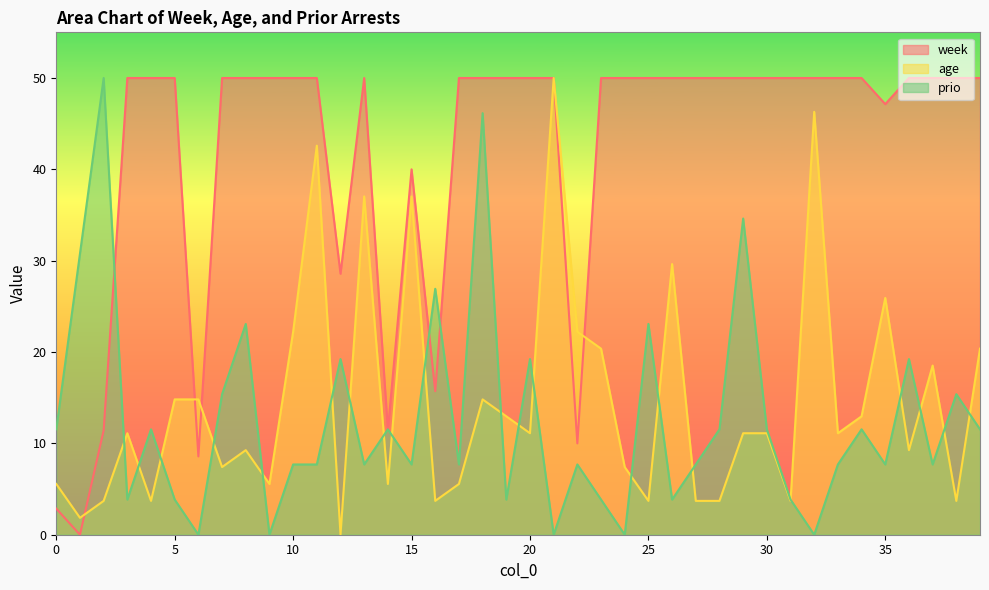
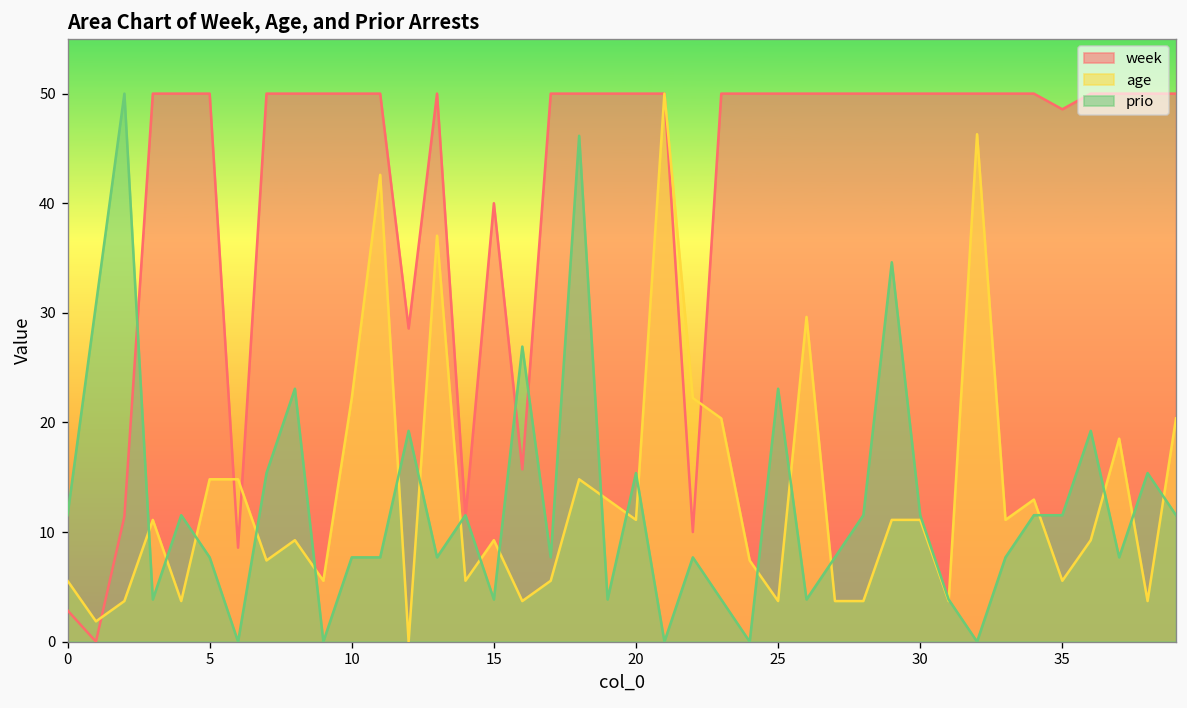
prio, 5: 4 -> 8
age, 15: 37 -> 9
prio, 15: 8 -> 4
prio, 20: 19 -> 15
week, 35: 47 -> 49
age, 35: 26 -> 6
prio, 35: 8 -> 12
